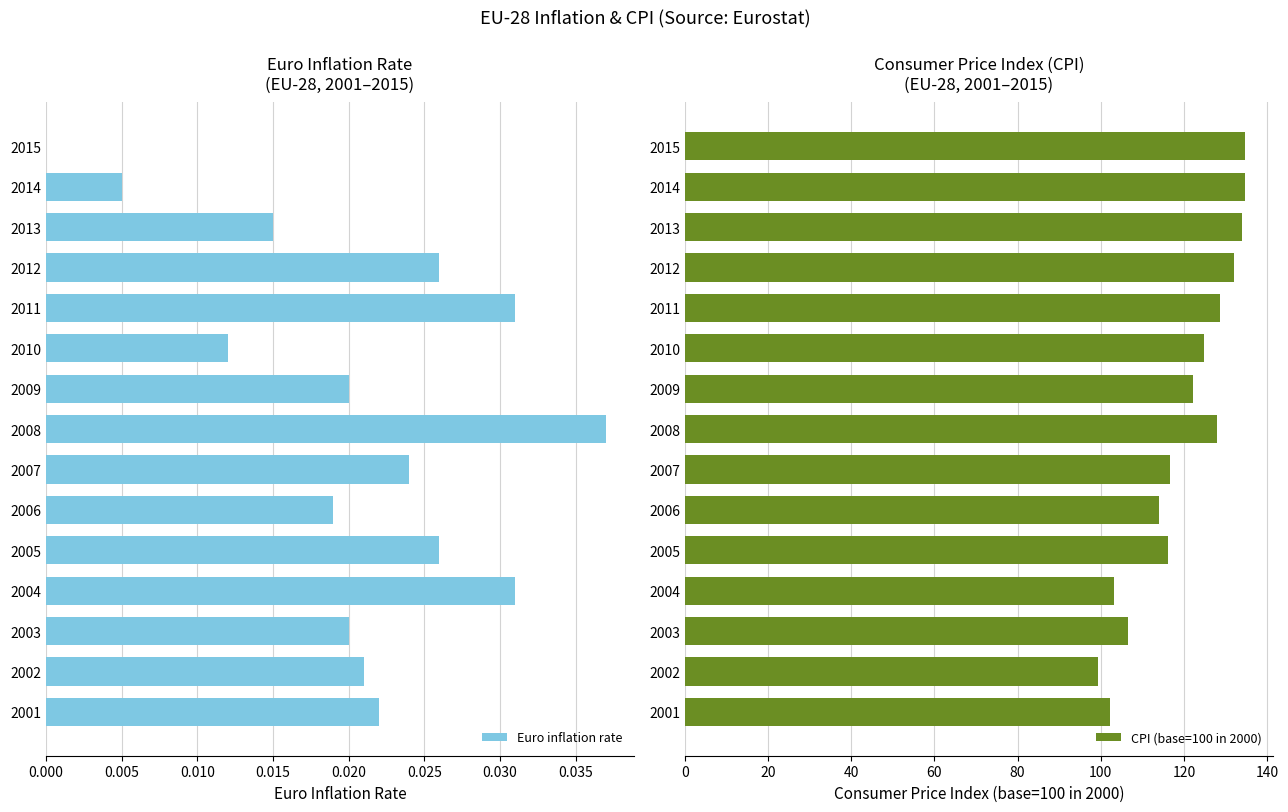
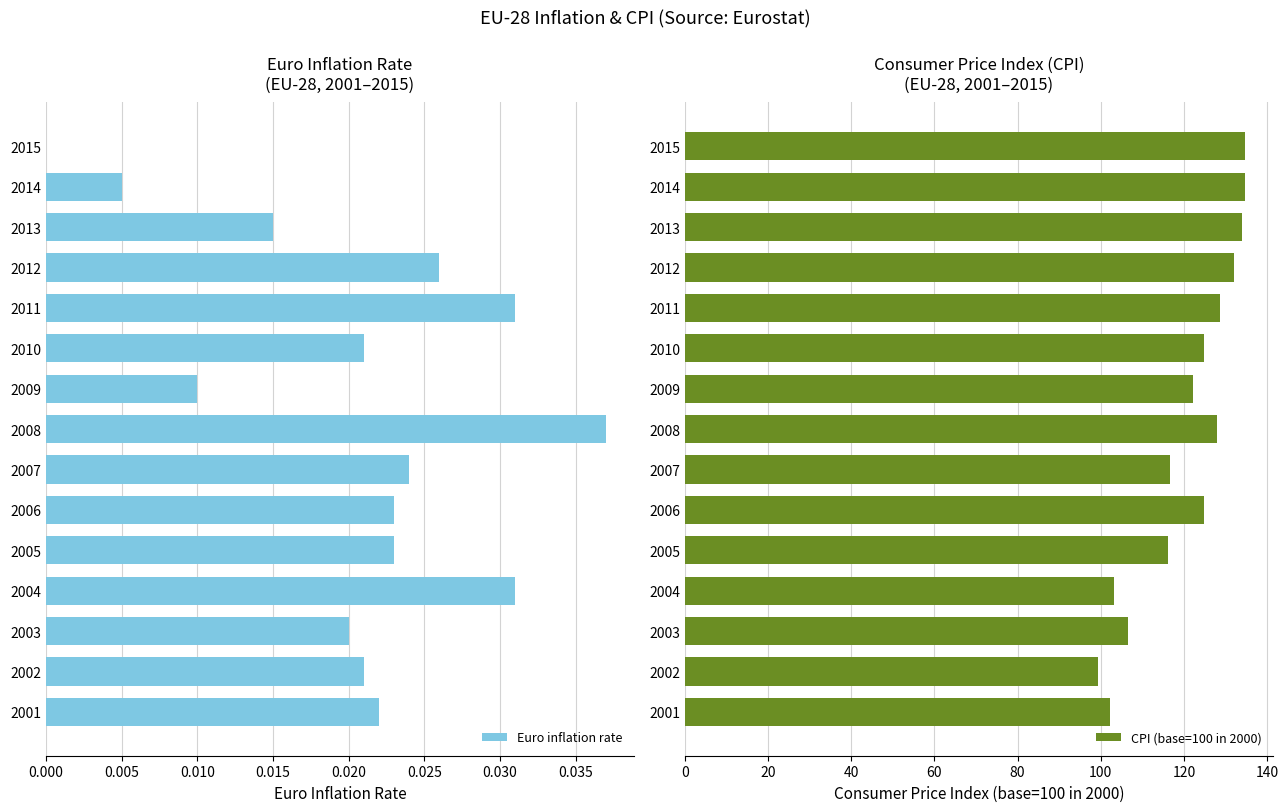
Euro Inflation Rate (EU-28, 2001–2015), 2010: 0.012 -> 0.021
Euro Inflation Rate (EU-28, 2001–2015), 2009: 0.02 -> 0.01
Euro Inflation Rate (EU-28, 2001–2015), 2006: 0.019 -> 0.023
Euro Inflation Rate (EU-28, 2001–2015), 2005: 0.026 -> 0.023
Consumer Price Index (CPI) (EU-28, 2001–2015), 2006: 114 -> 125
